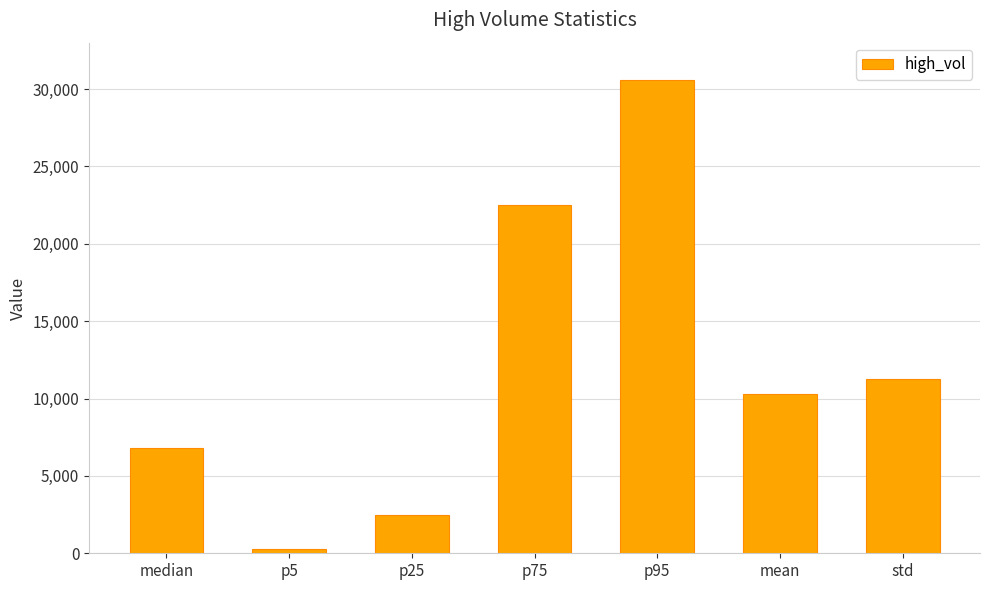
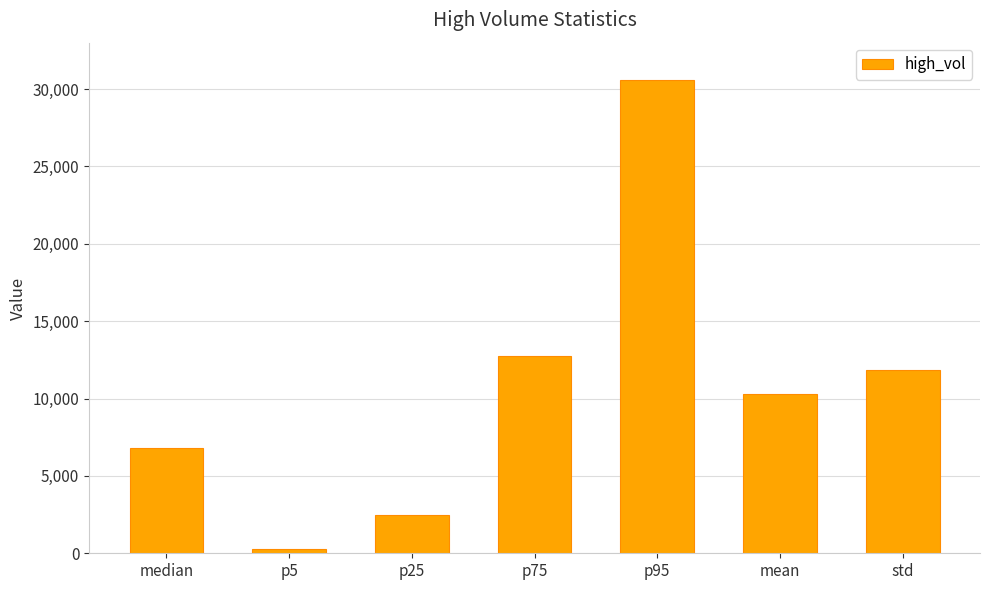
p75: 22,500 -> 12,800
std: 11,200 -> 11,900
